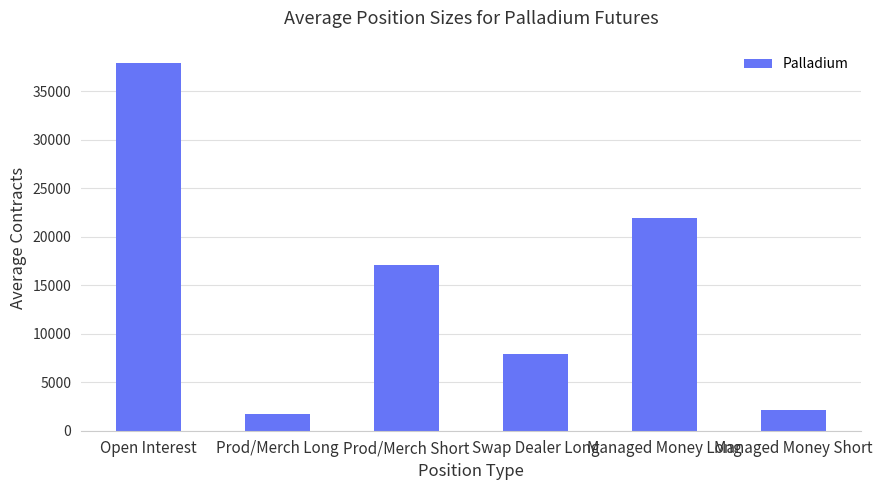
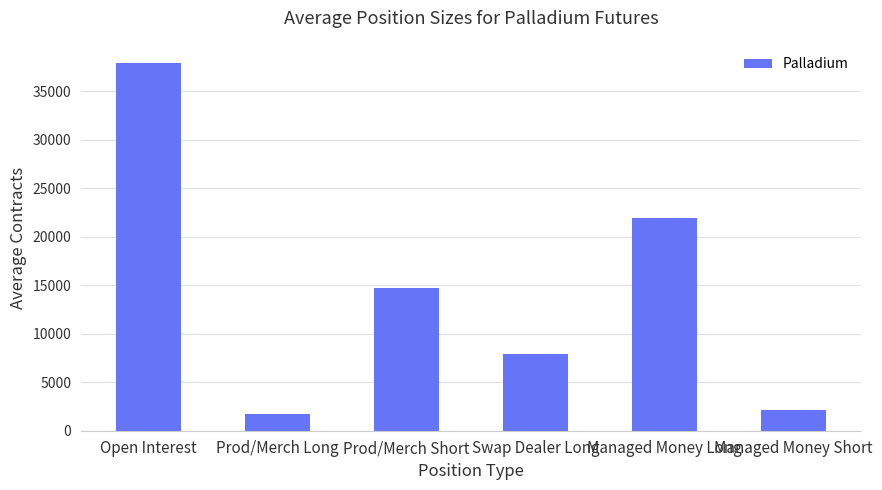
Prod/Merch Short: 17000 -> 15000
